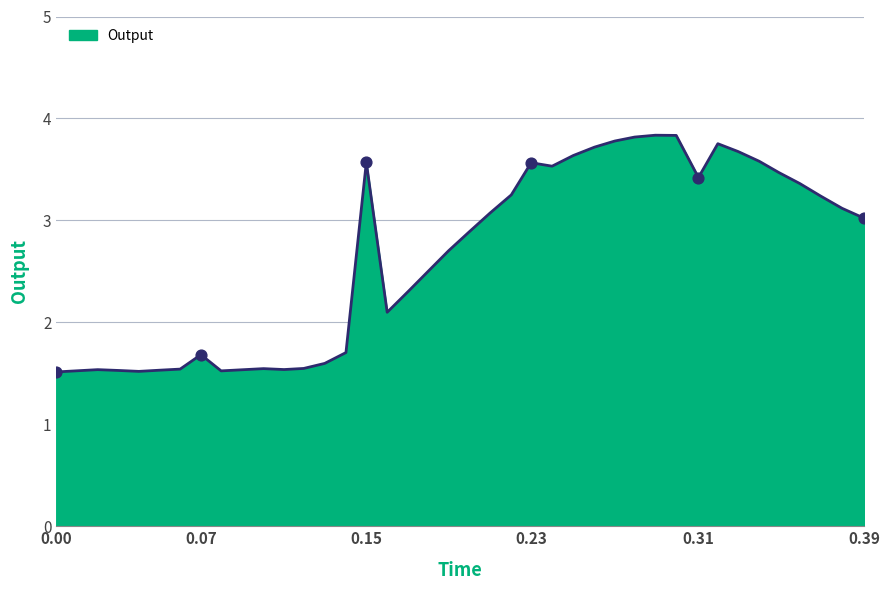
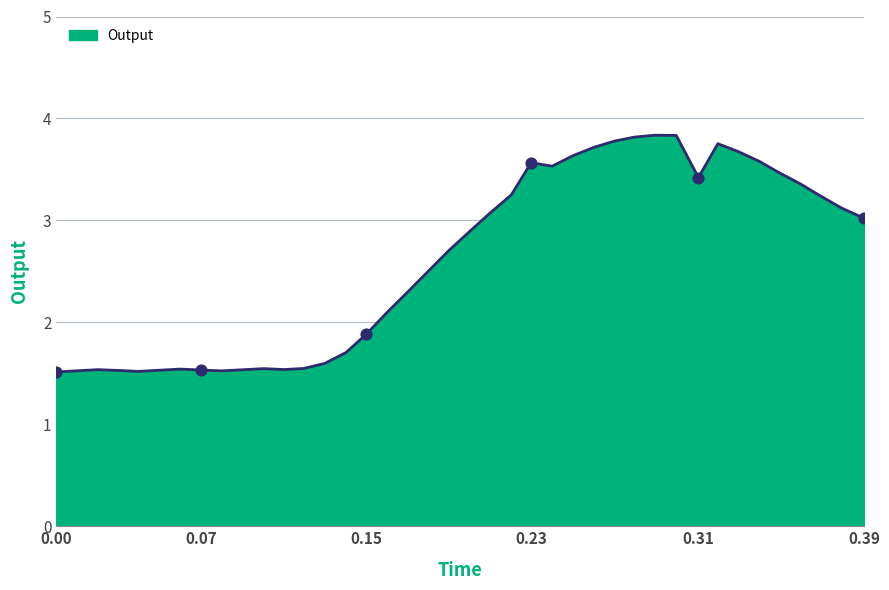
Output, 0.07: 1.68 -> 1.53
Output, 0.15: 3.57 -> 1.88
